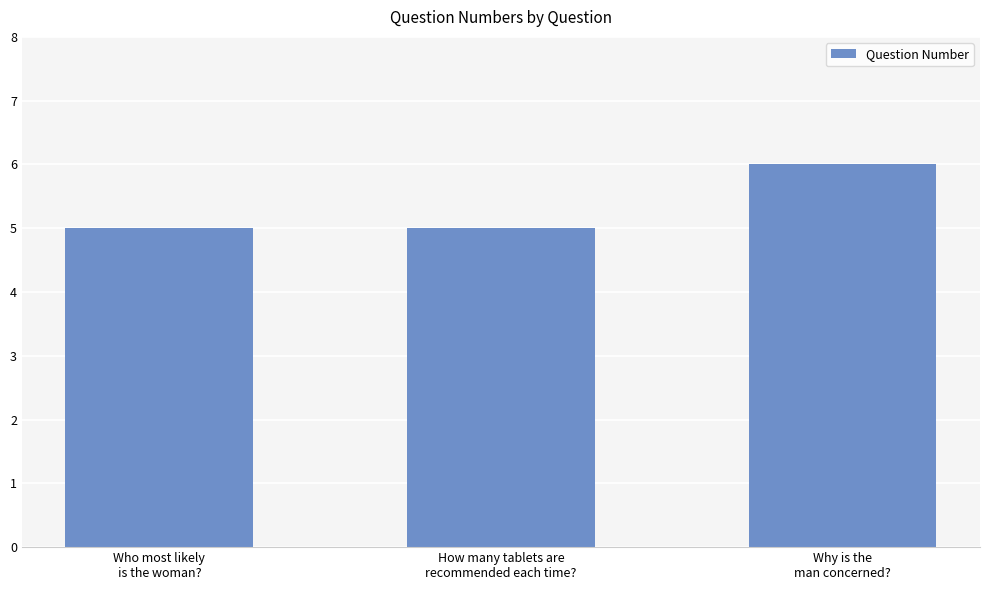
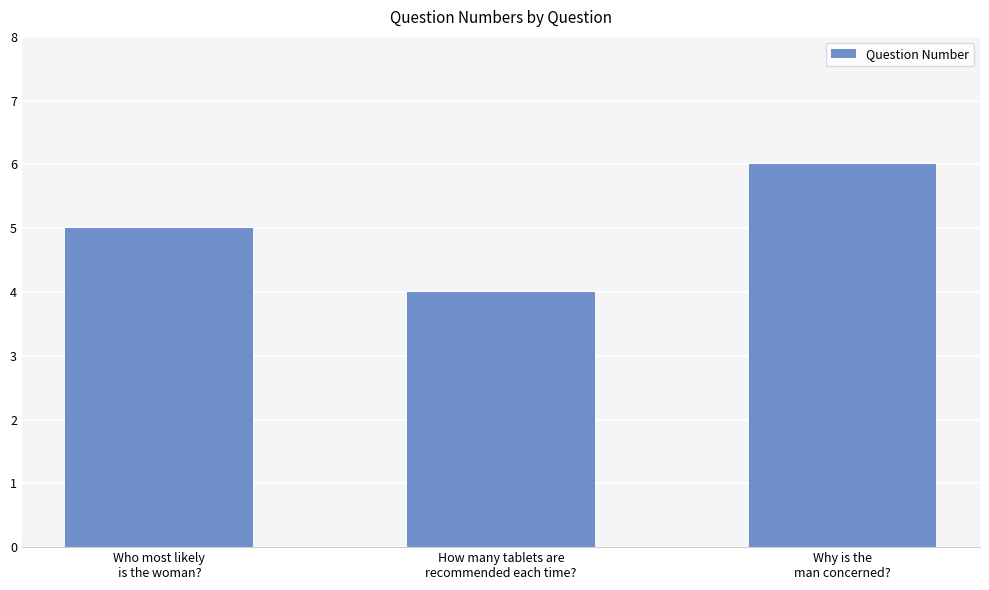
How many tablets are recommended each time?: 5 -> 4
